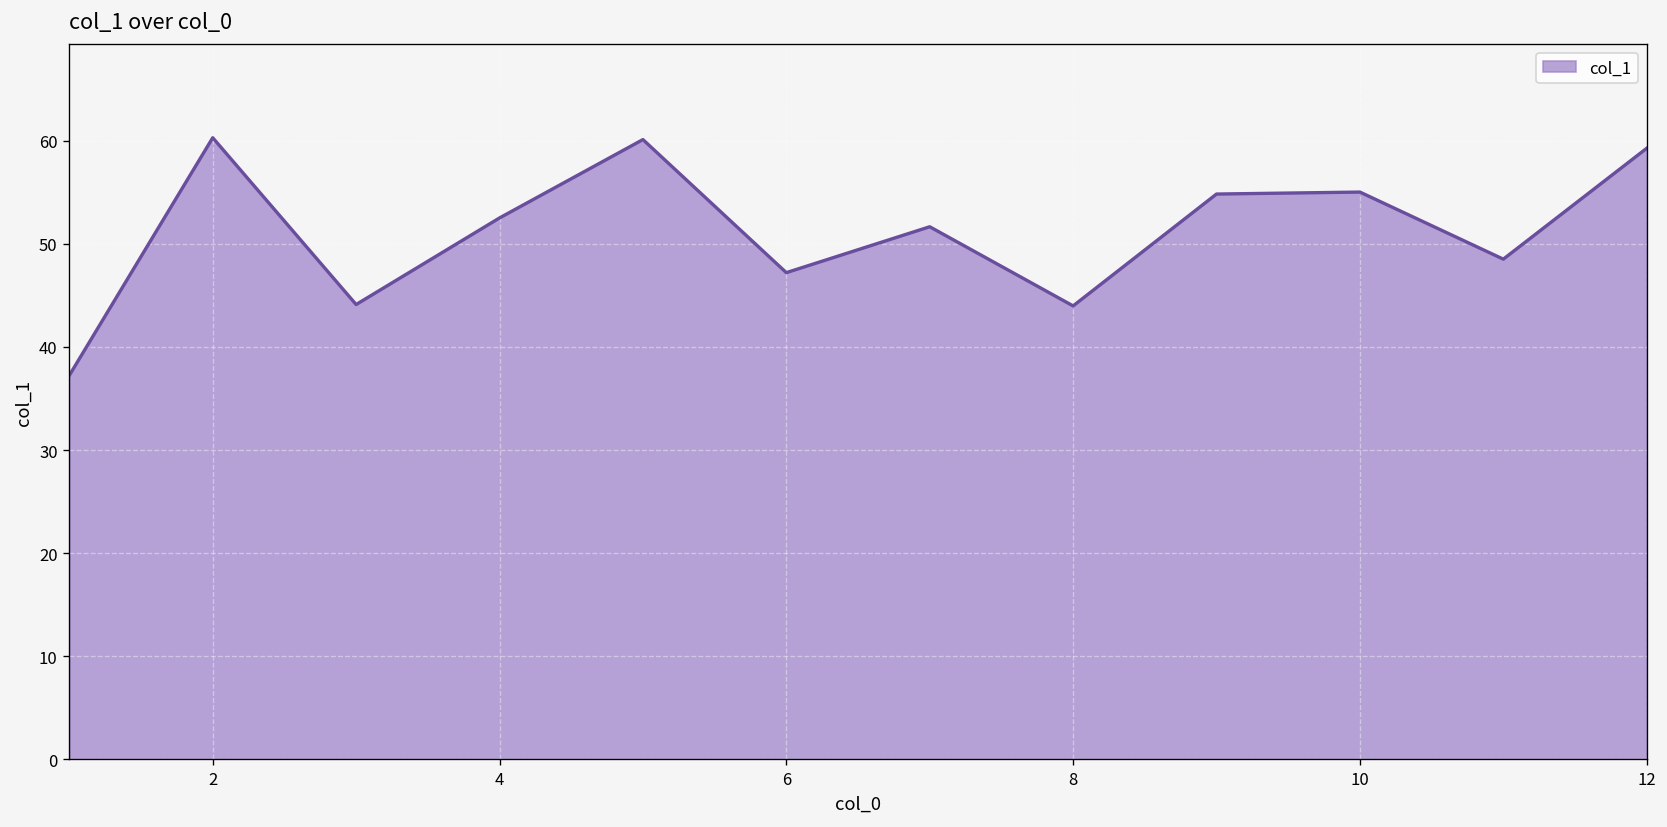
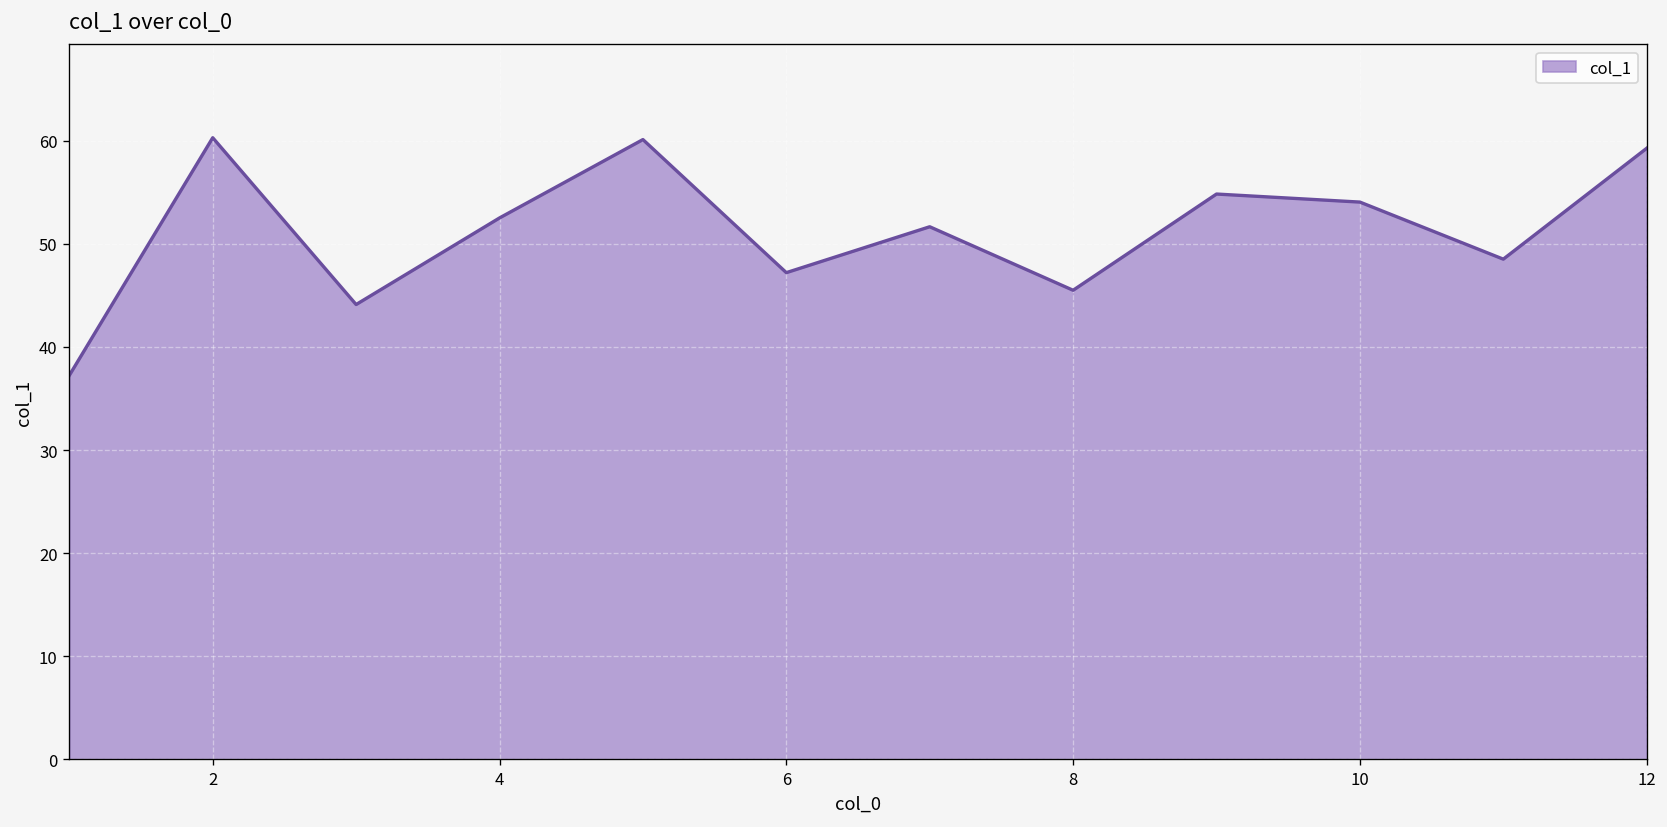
8: 44 -> 46
10: 55 -> 54
